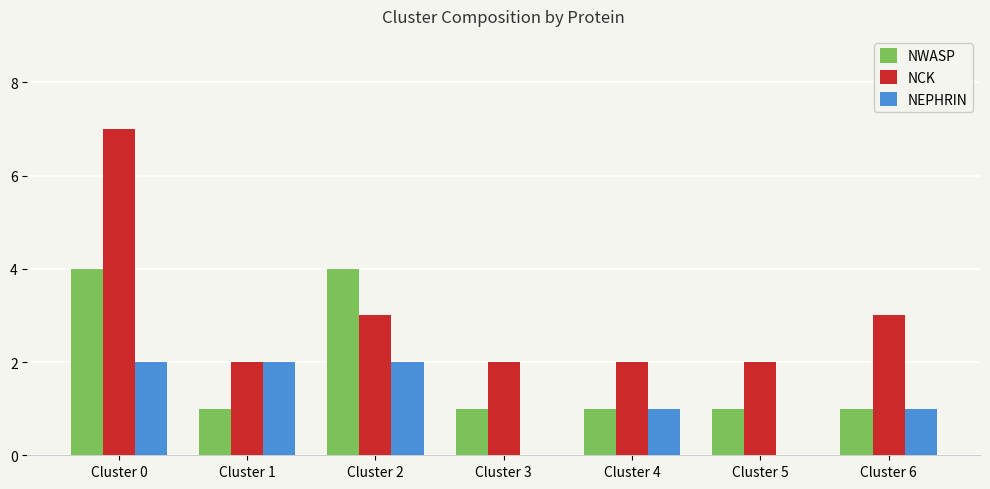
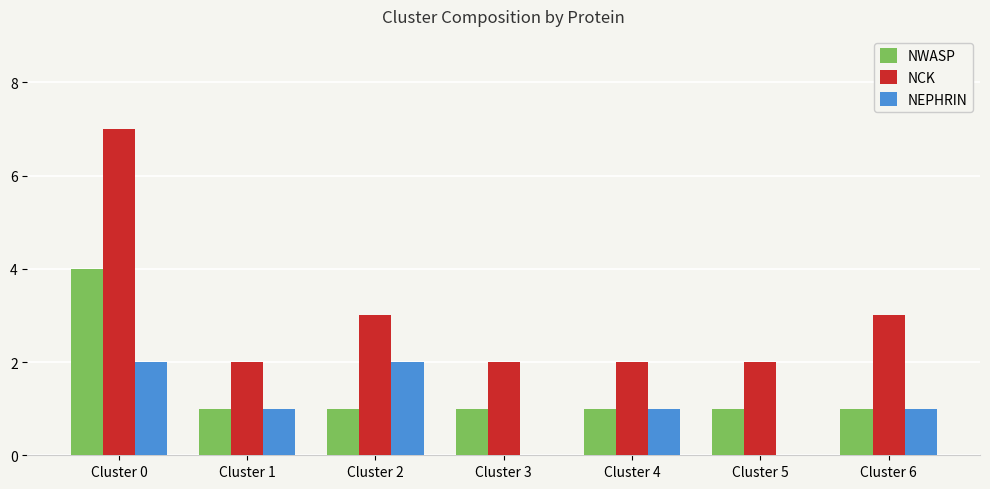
NEPHRIN, Cluster 1: 2 -> 1
NWASP, Cluster 2: 4 -> 1
